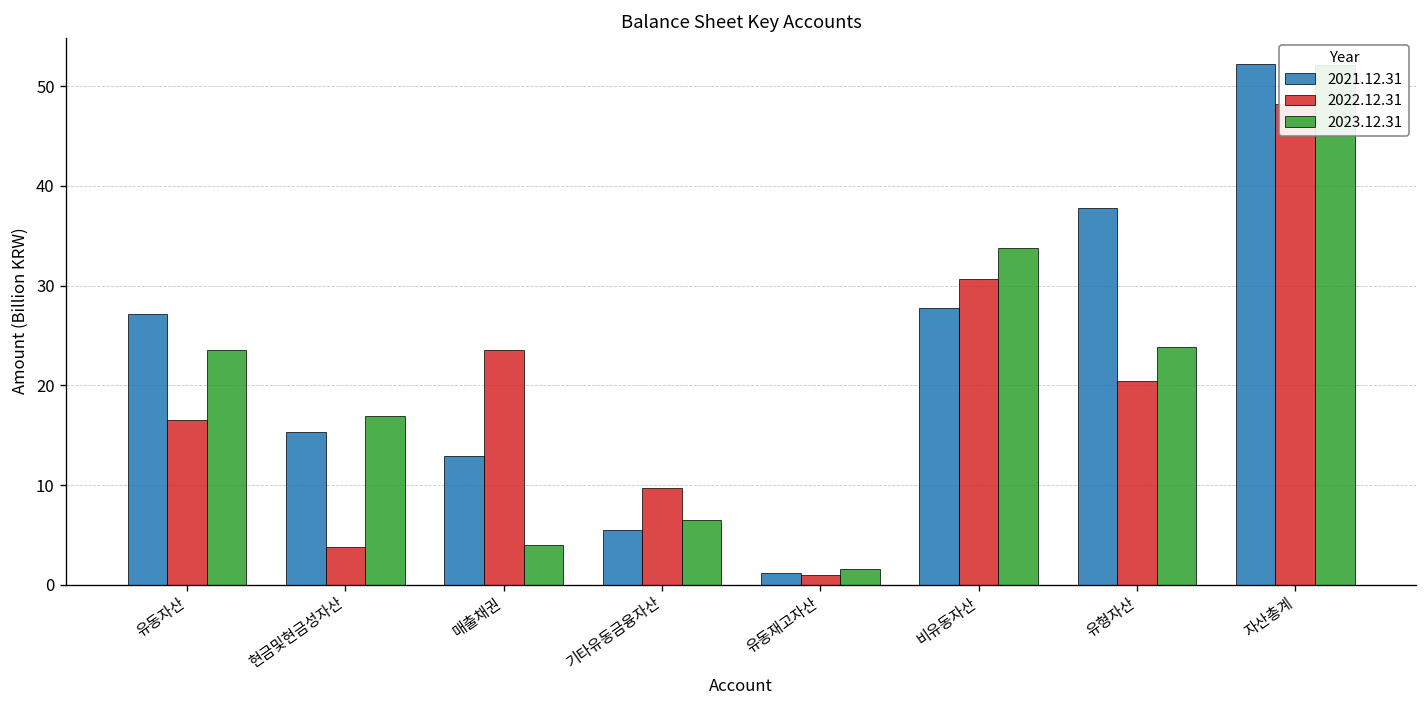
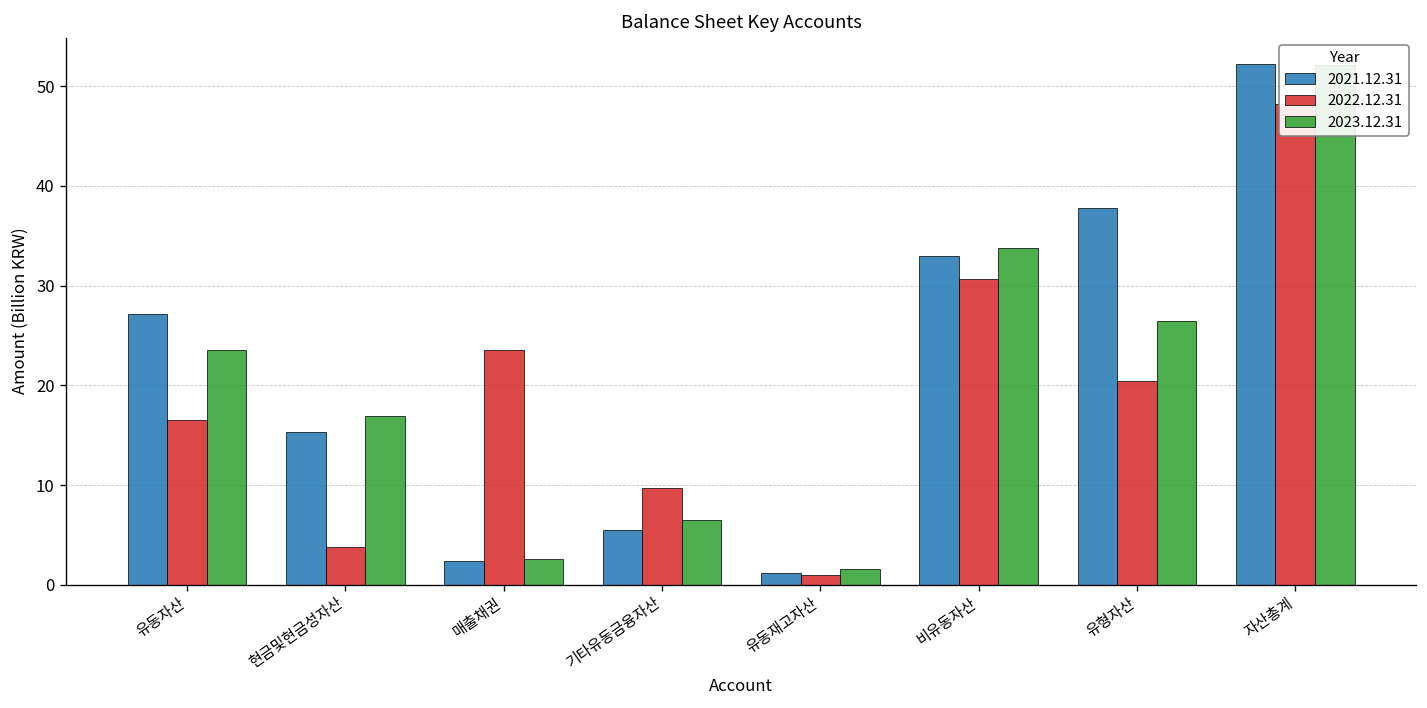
2021.12.31, 매출채권: 13 -> 2
2023.12.31, 매출채권: 4 -> 3
2021.12.31, 비유동자산: 28 -> 33
2023.12.31, 유형자산: 24 -> 26
